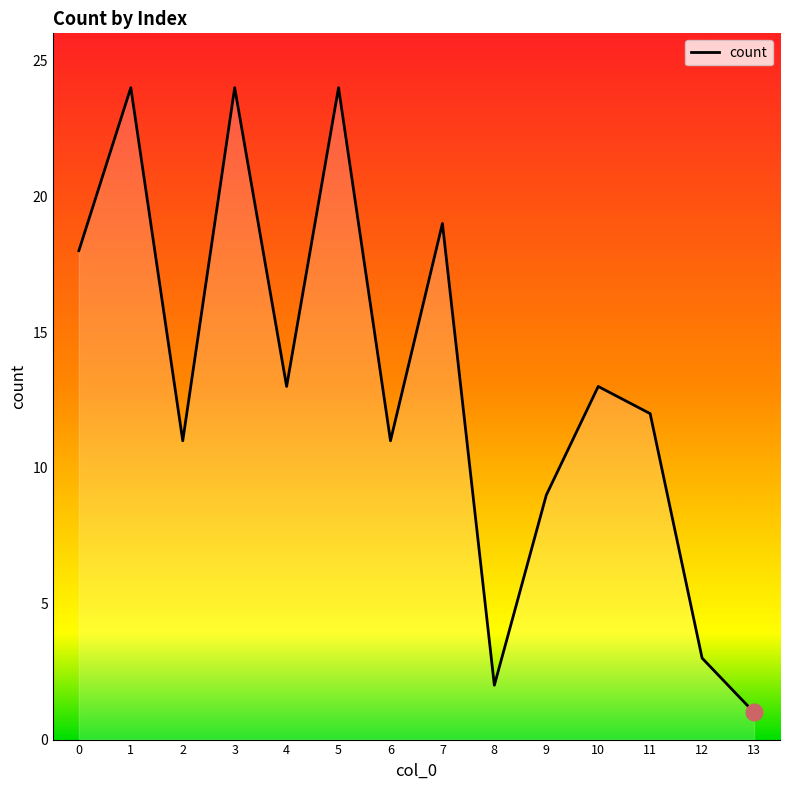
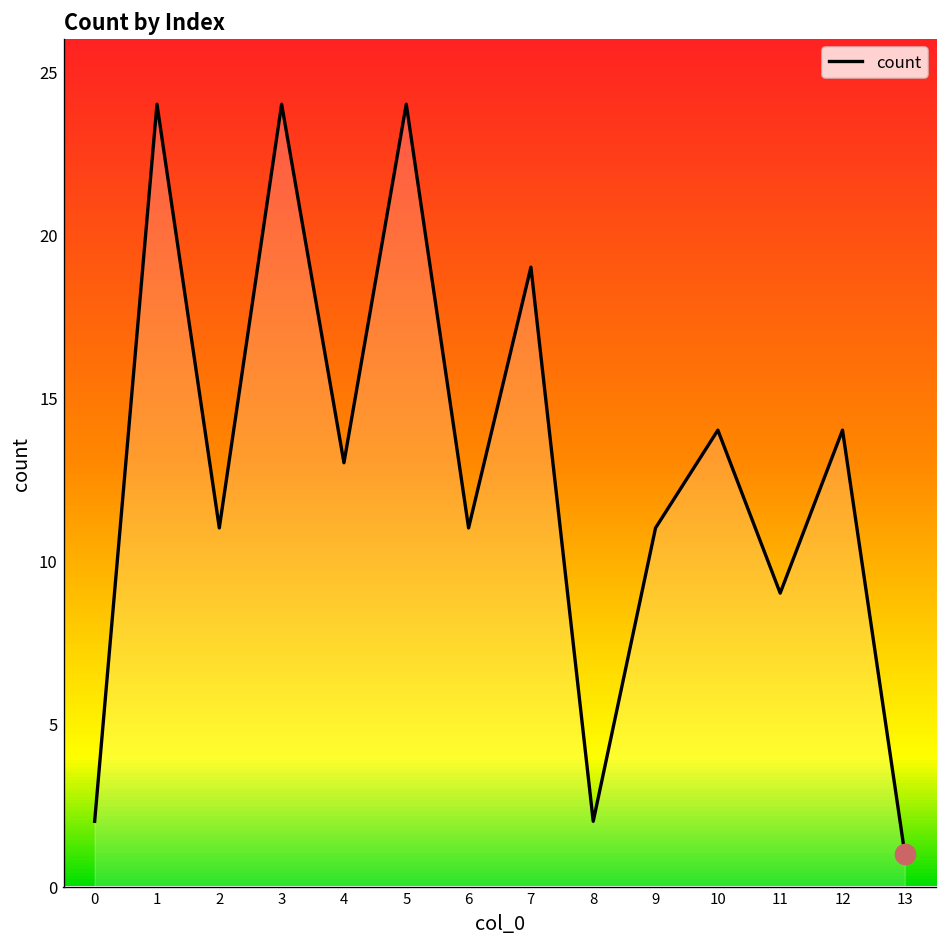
count, 0: 18 -> 2
count, 9: 9 -> 11
count, 10: 13 -> 14
count, 11: 12 -> 9
count, 12: 3 -> 14
